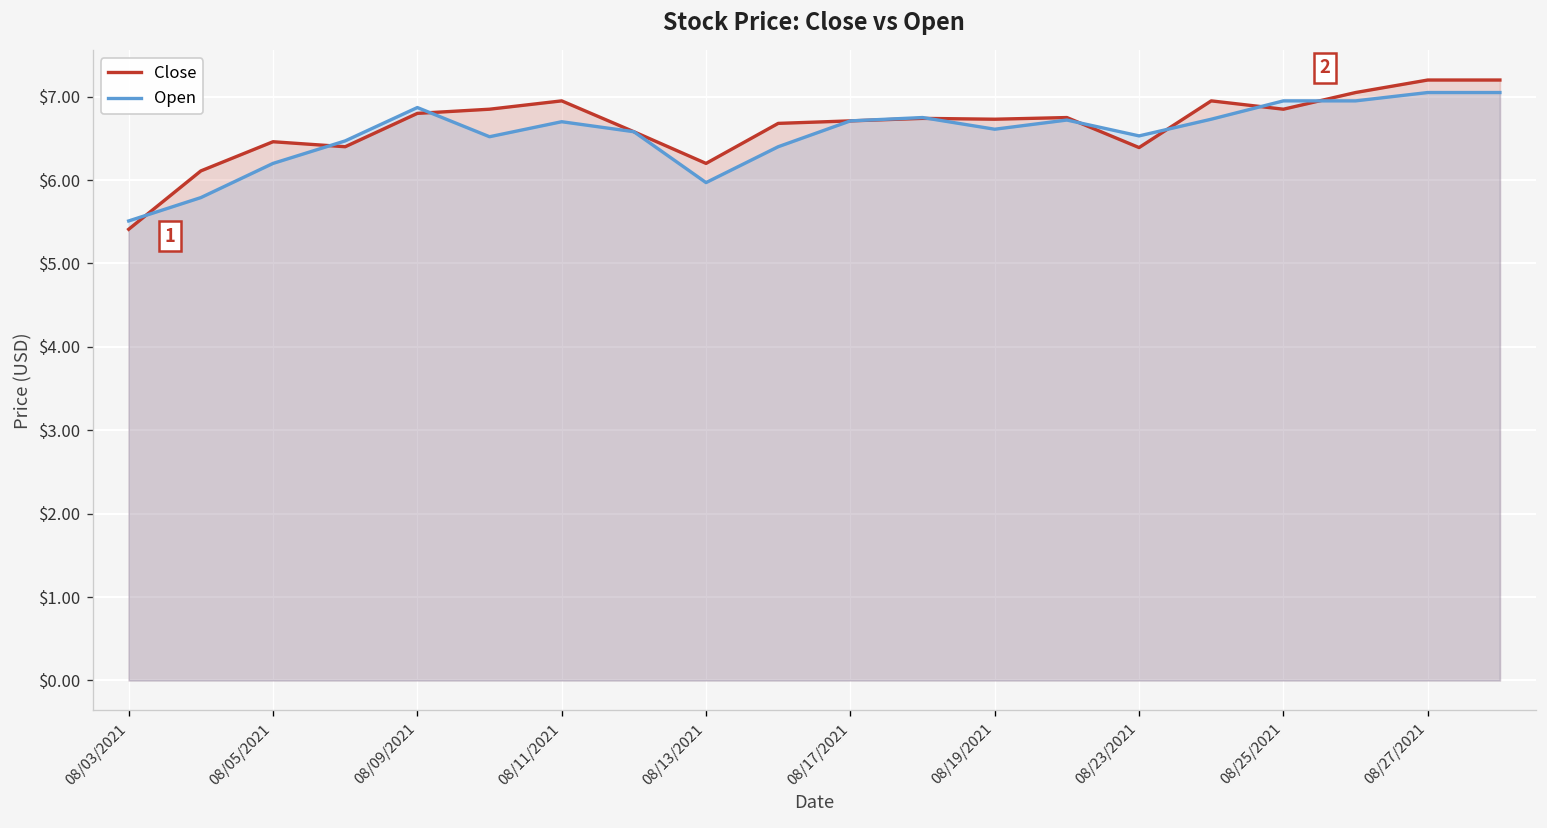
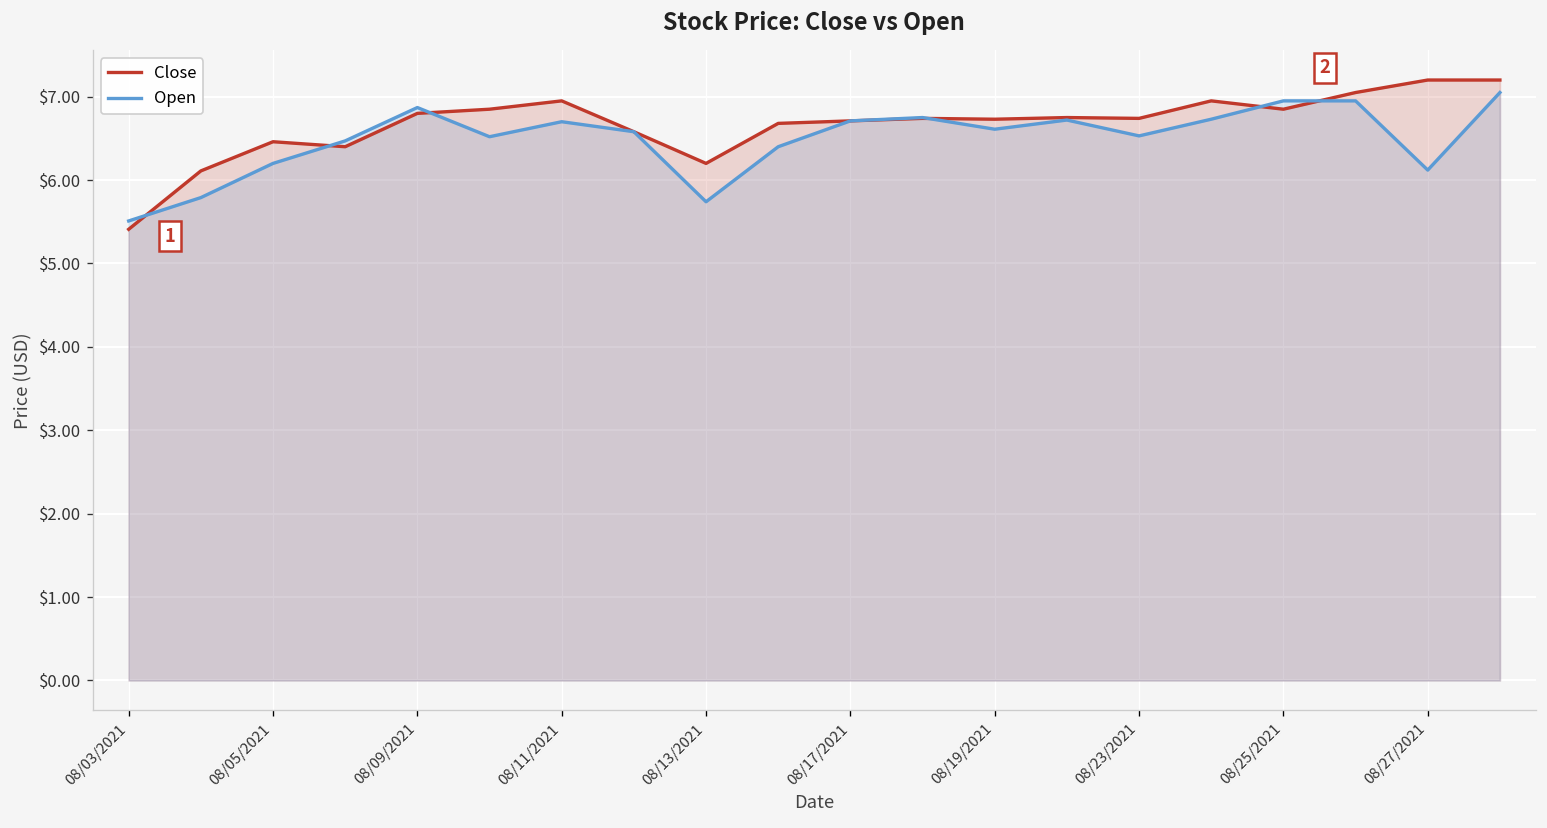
Open, 08/13/2021: $6.0 -> $5.7
Close, 08/23/2021: $6.4 -> $6.7
Open, 08/27/2021: $7.1 -> $6.1
